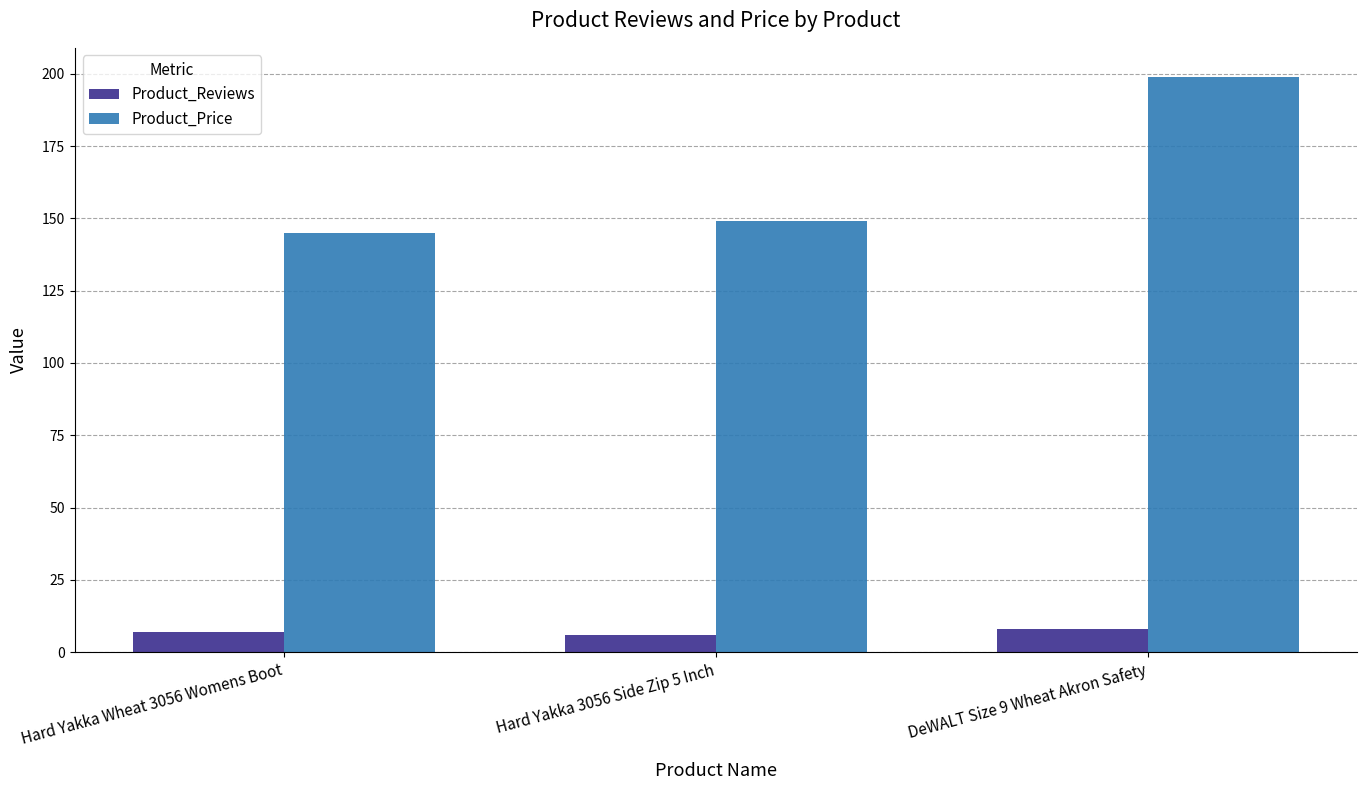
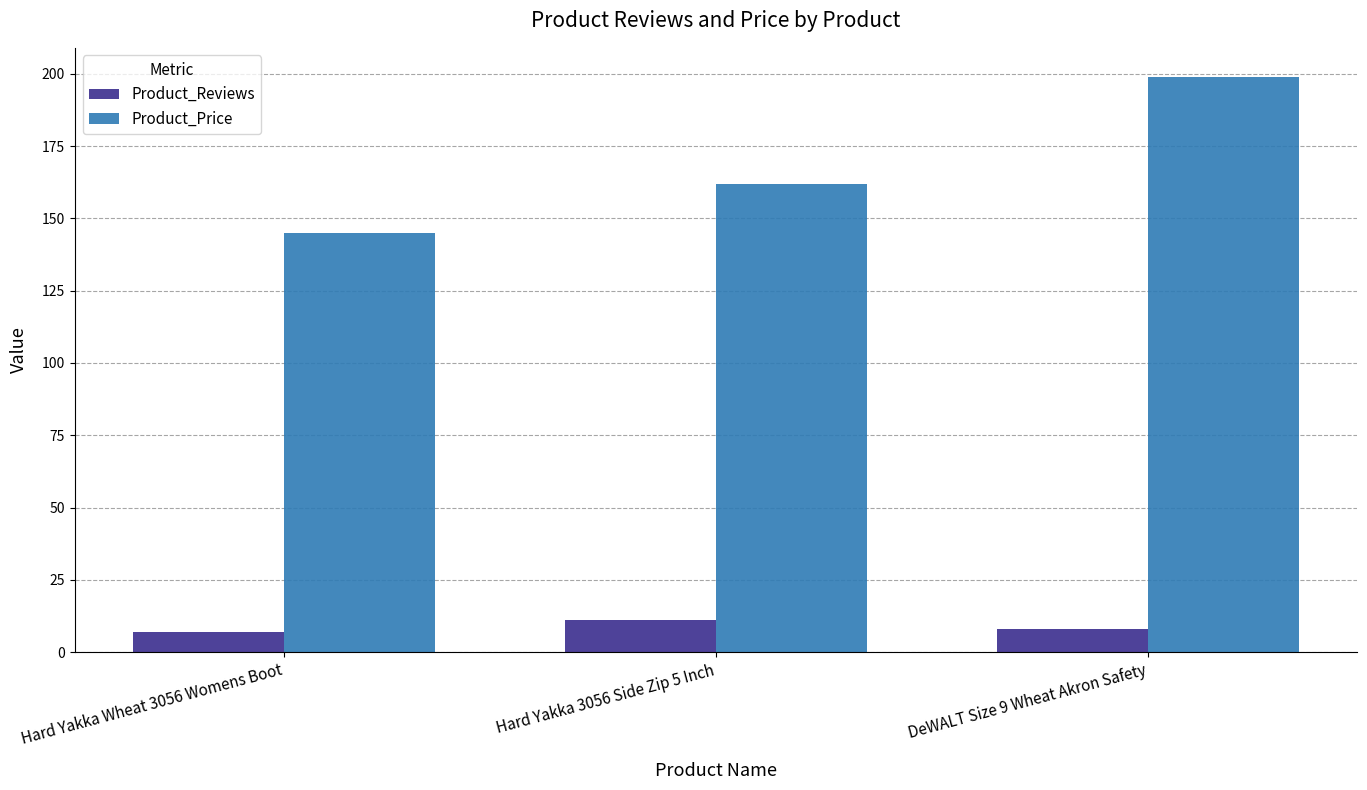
Product_Reviews, Hard Yakka 3056 Side Zip 5 Inch: 6 -> 11
Product_Price, Hard Yakka 3056 Side Zip 5 Inch: 149 -> 162
